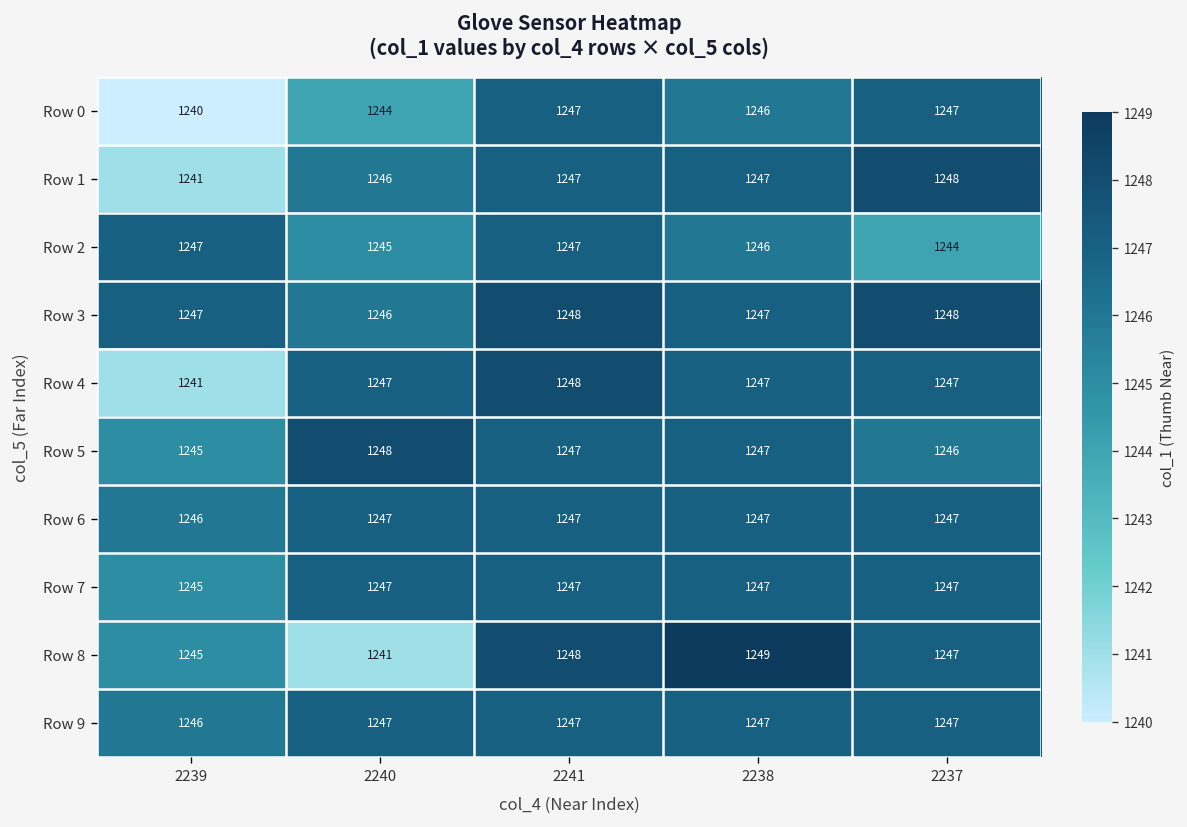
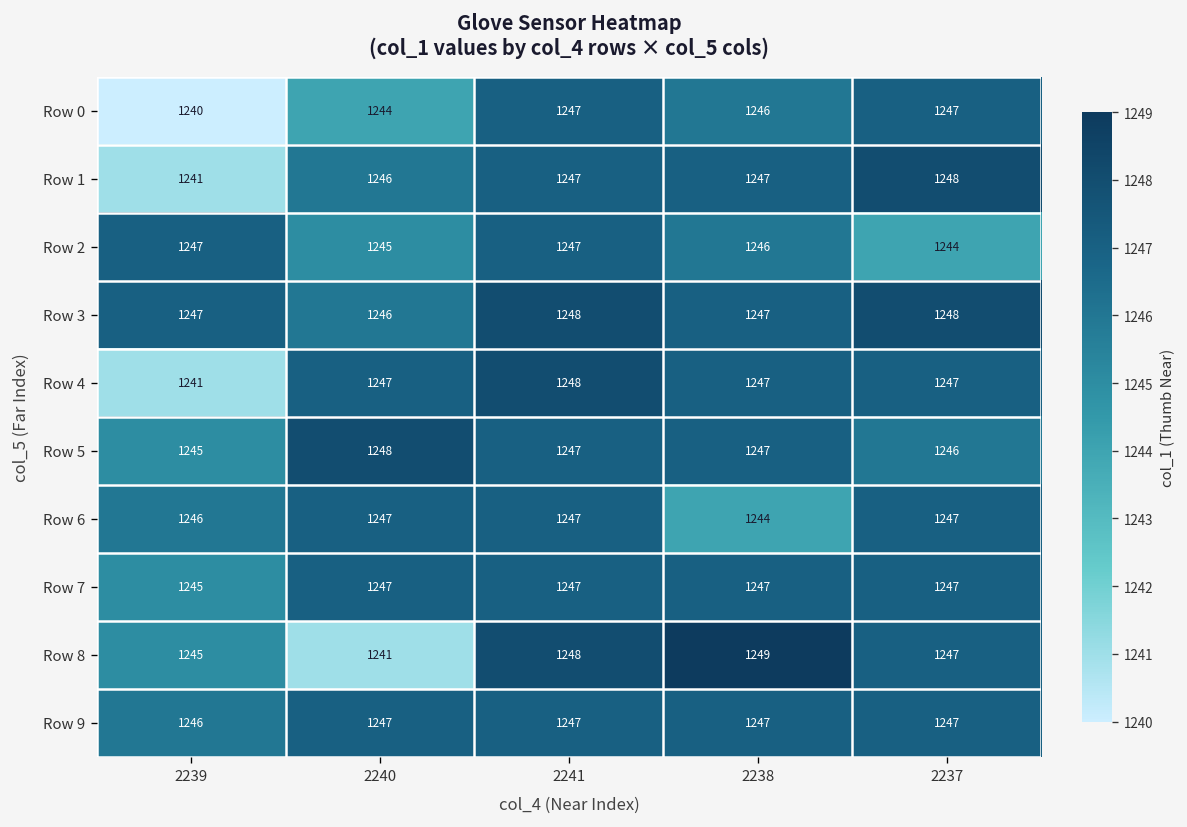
Row 6, 2238: 1247 -> 1244
